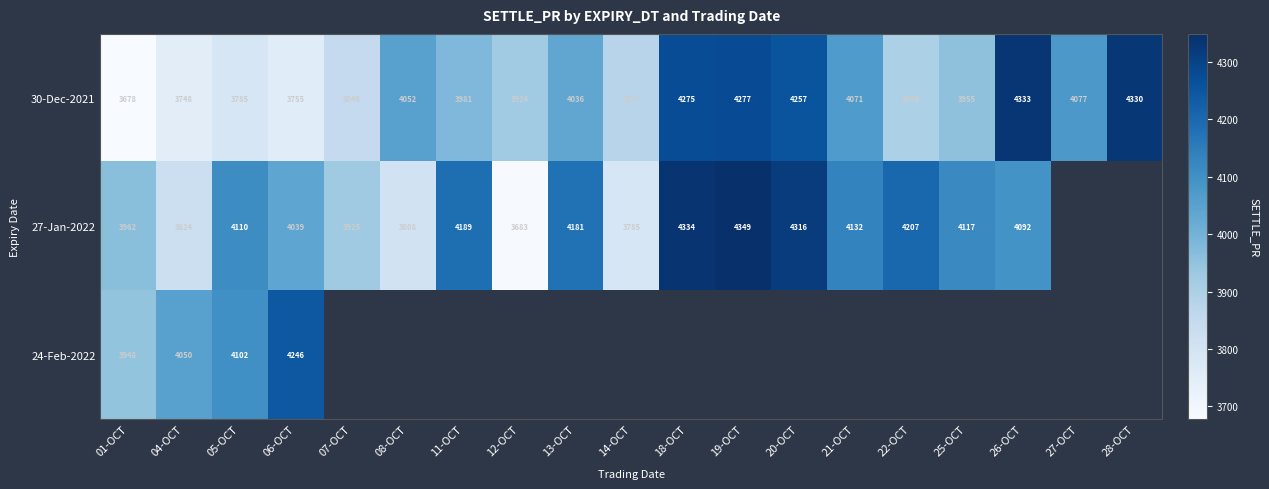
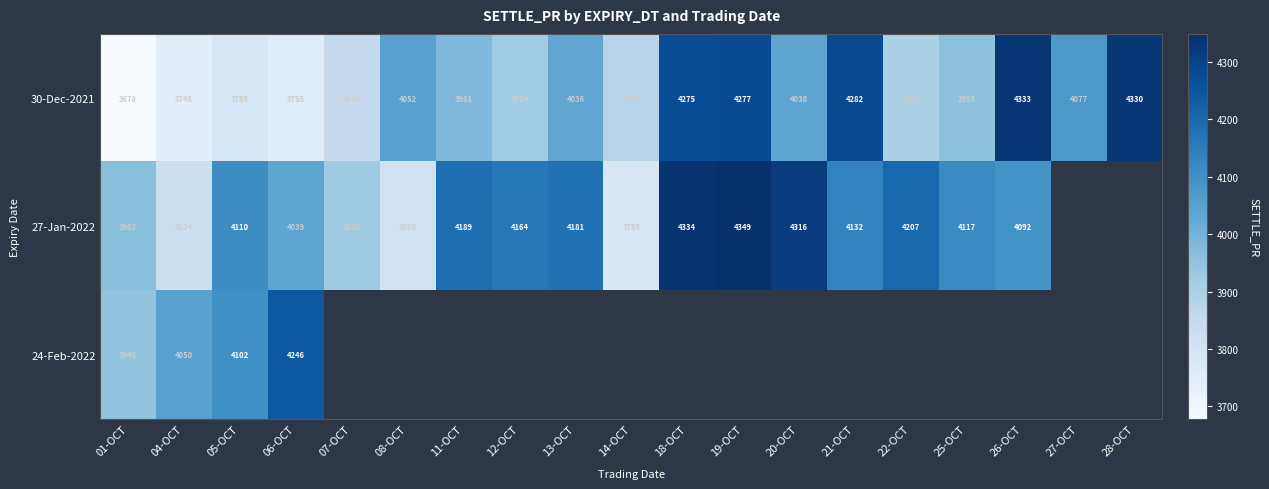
30-Dec-2021, 20-OCT: 4257 -> 4038
30-Dec-2021, 21-OCT: 4071 -> 4282
27-Jan-2022, 12-OCT: 3683 -> 4164
